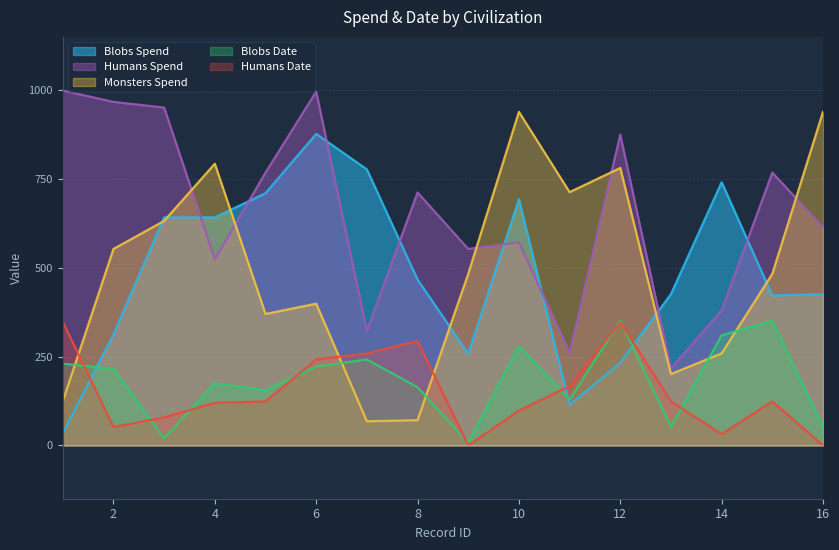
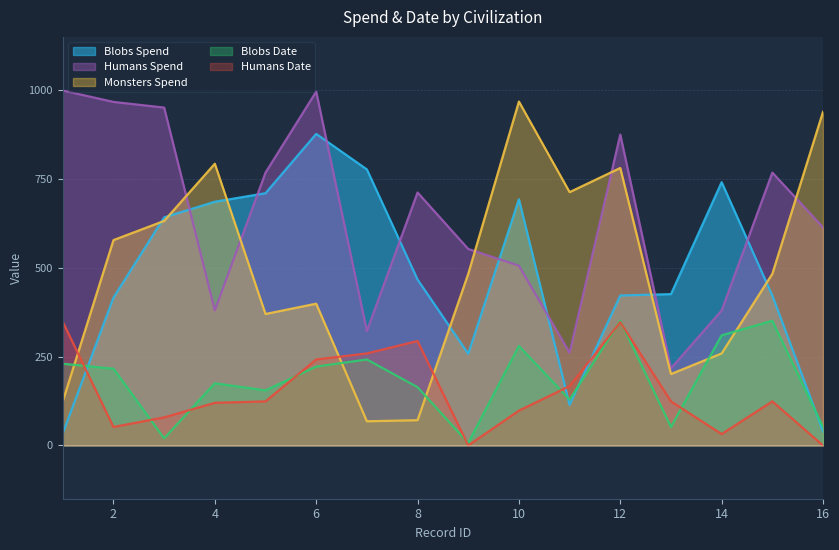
Blobs Spend, 2: 310 -> 420
Monsters Spend, 2: 550 -> 580
Blobs Spend, 4: 640 -> 690
Humans Spend, 4: 520 -> 380
Humans Spend, 10: 570 -> 510
Monsters Spend, 10: 940 -> 970
Blobs Spend, 12: 230 -> 420
Blobs Spend, 16: 430 -> 40
